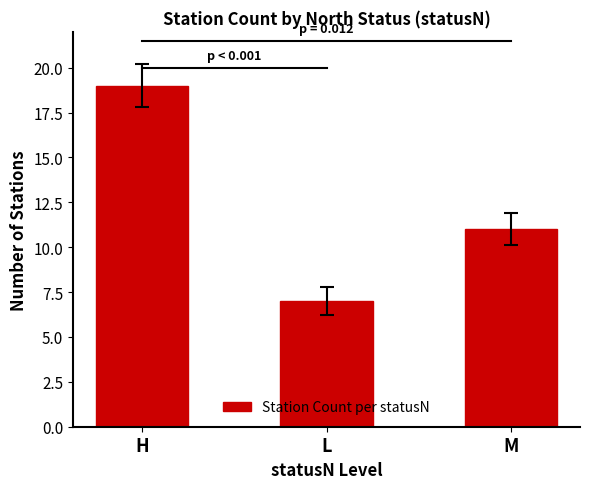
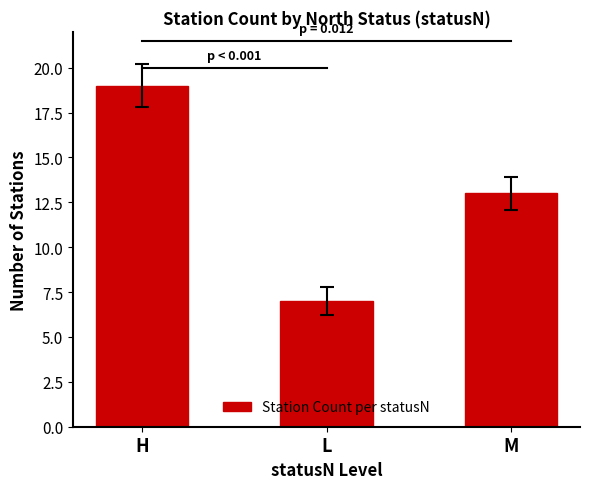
Station Count per statusN, M: 11 -> 13
